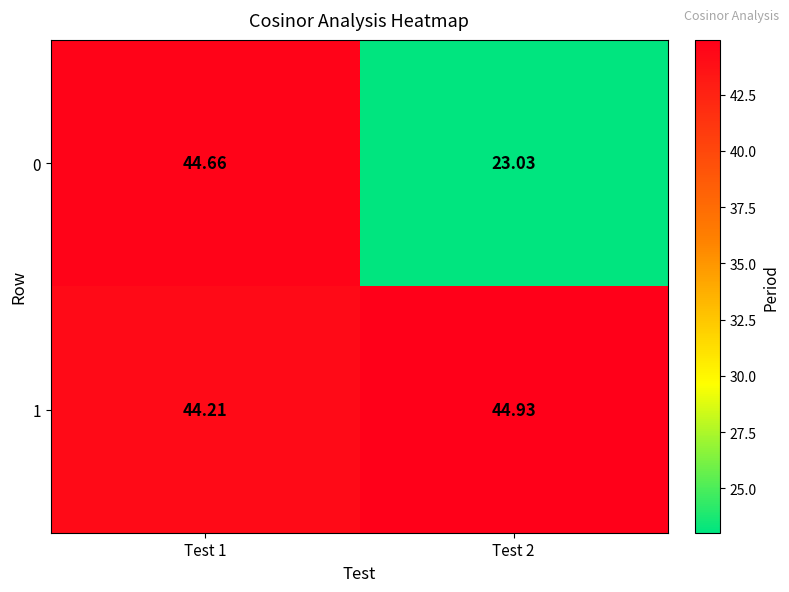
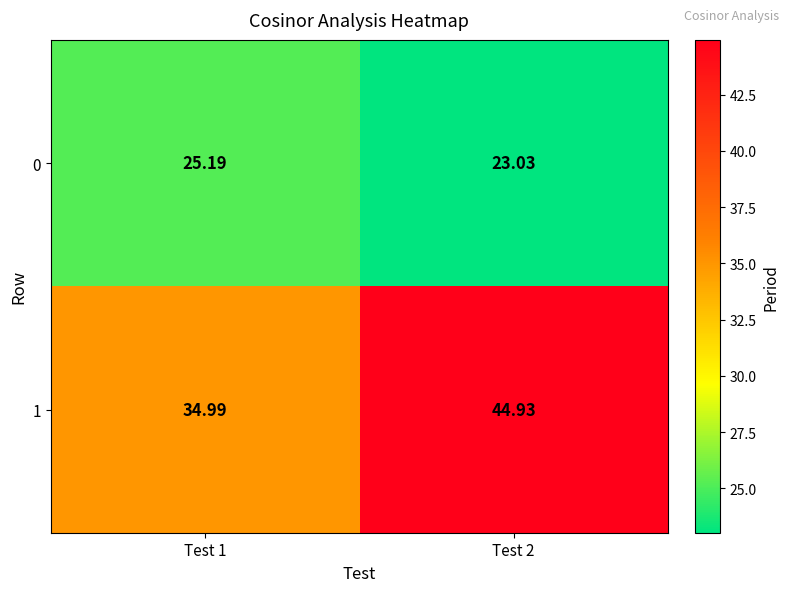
0, Test 1: 44.66 -> 25.19
1, Test 1: 44.21 -> 34.99
